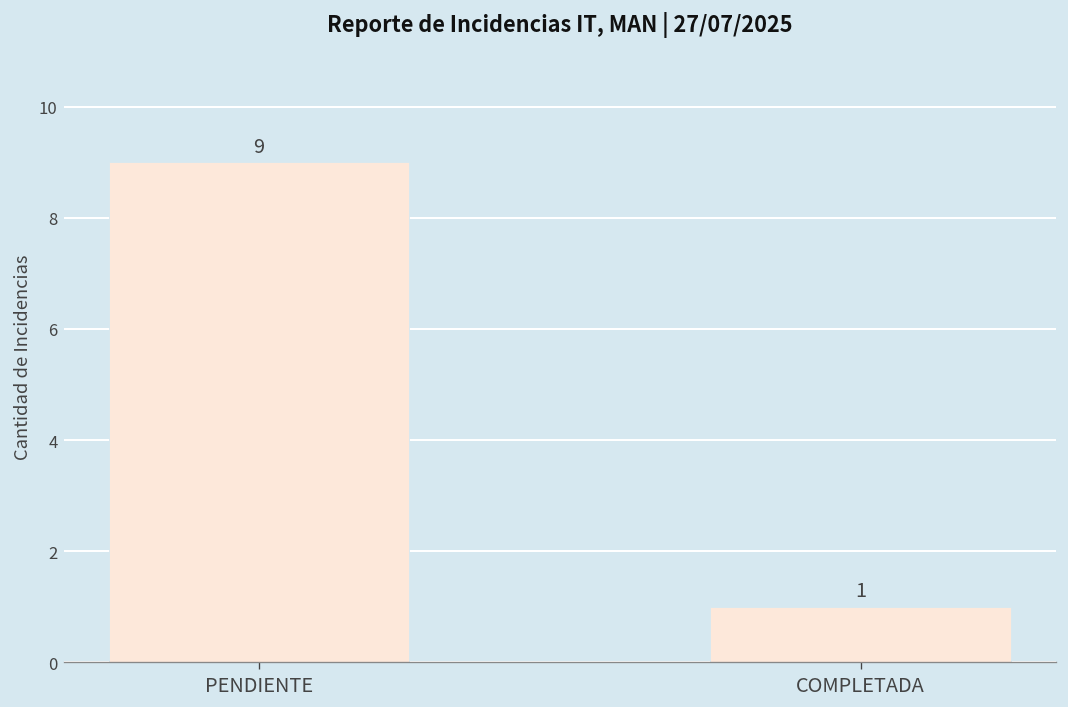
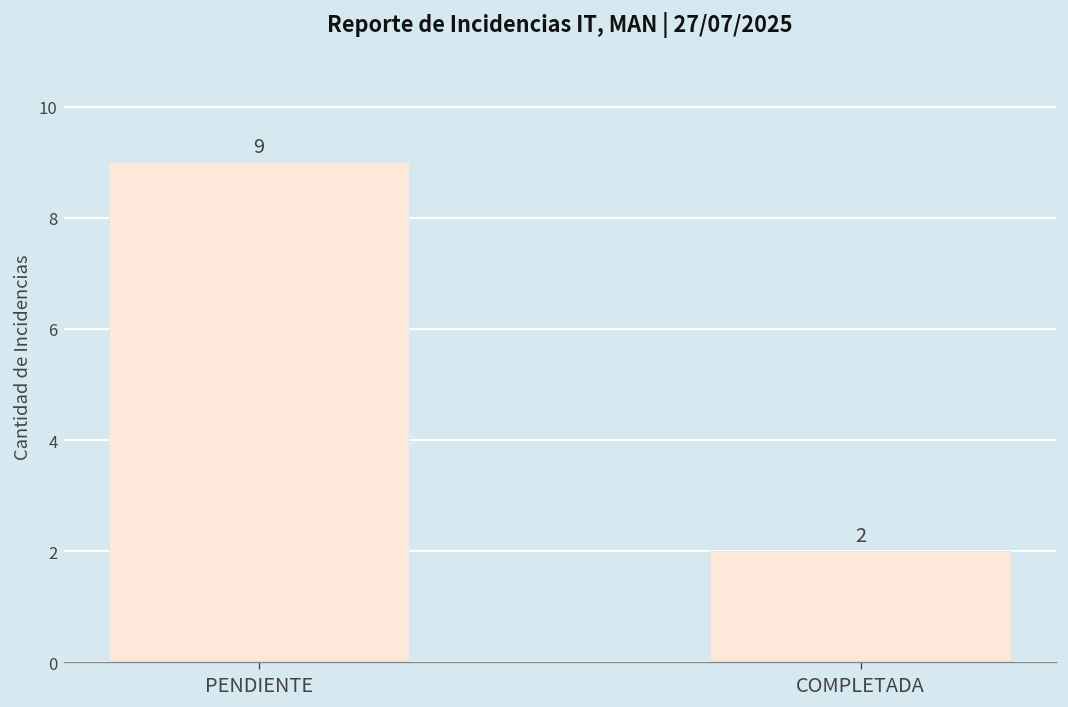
COMPLETADA: 1 -> 2
